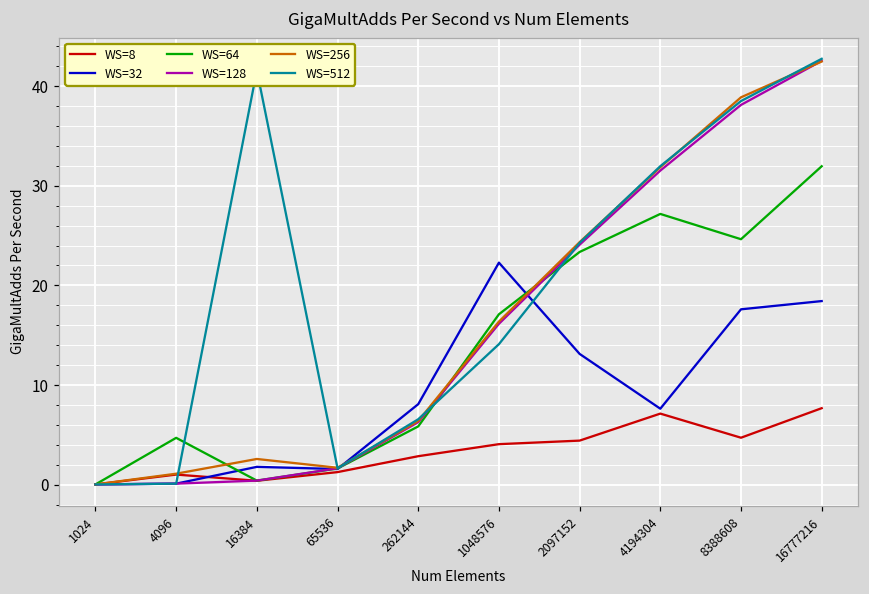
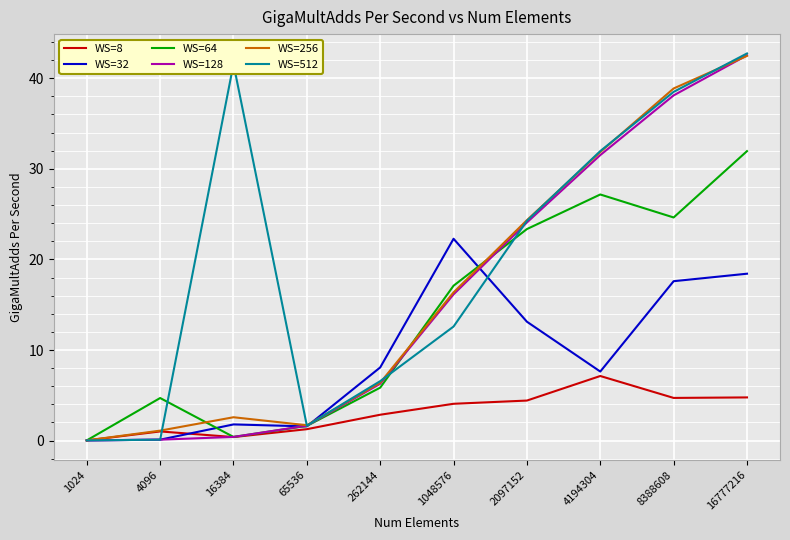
WS=512, 1048576: 14 -> 13
WS=8, 16777216: 8 -> 5
